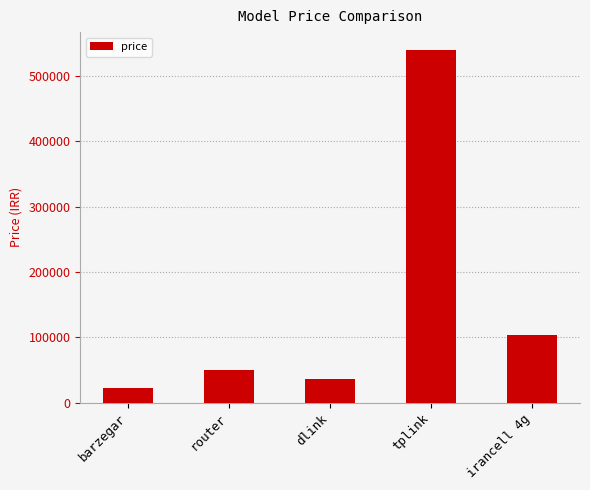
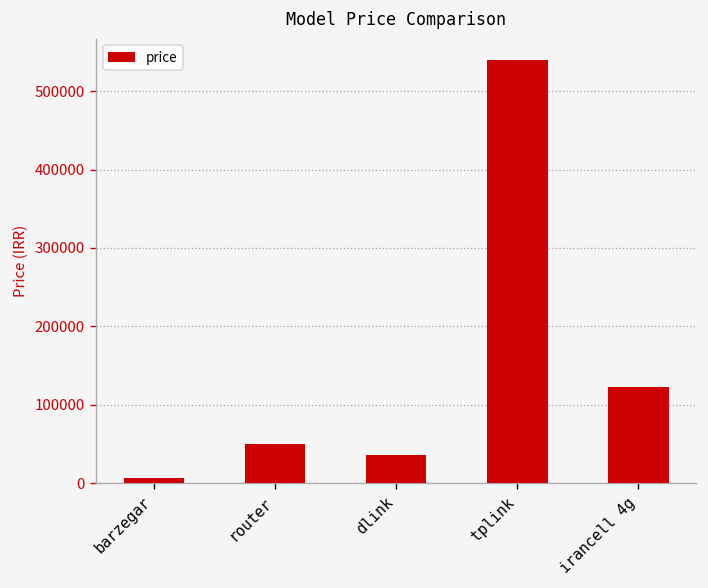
barzegar: 20000 -> 10000
irancell 4g: 100000 -> 120000
